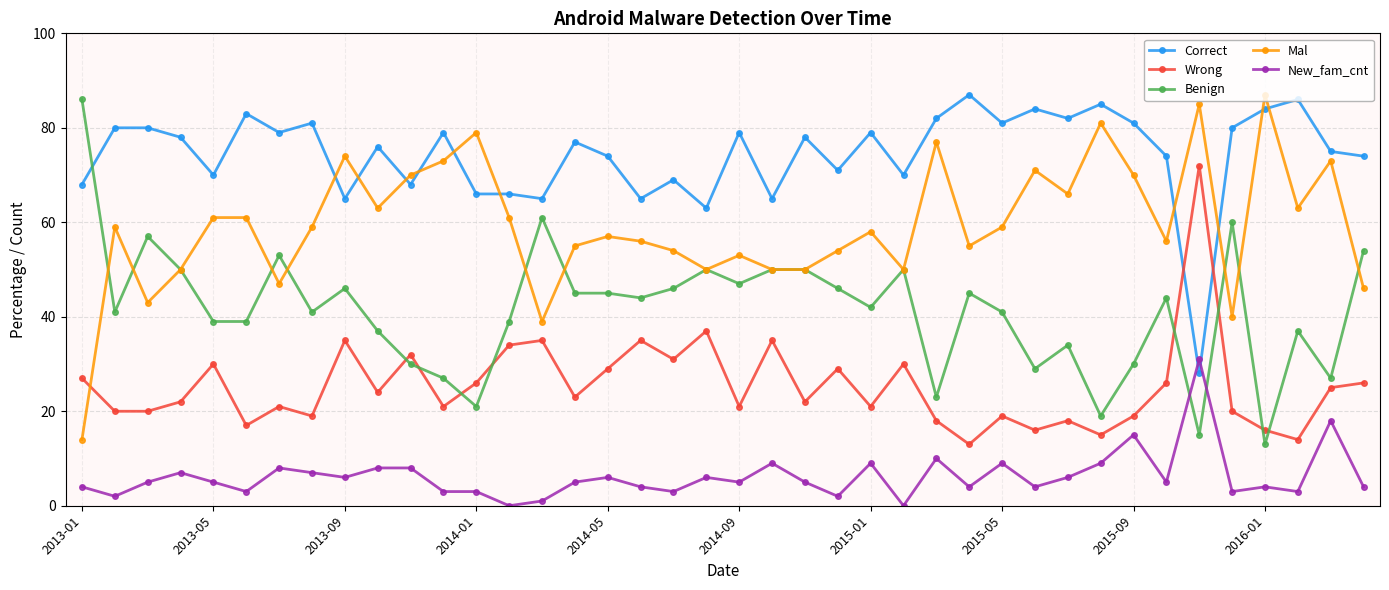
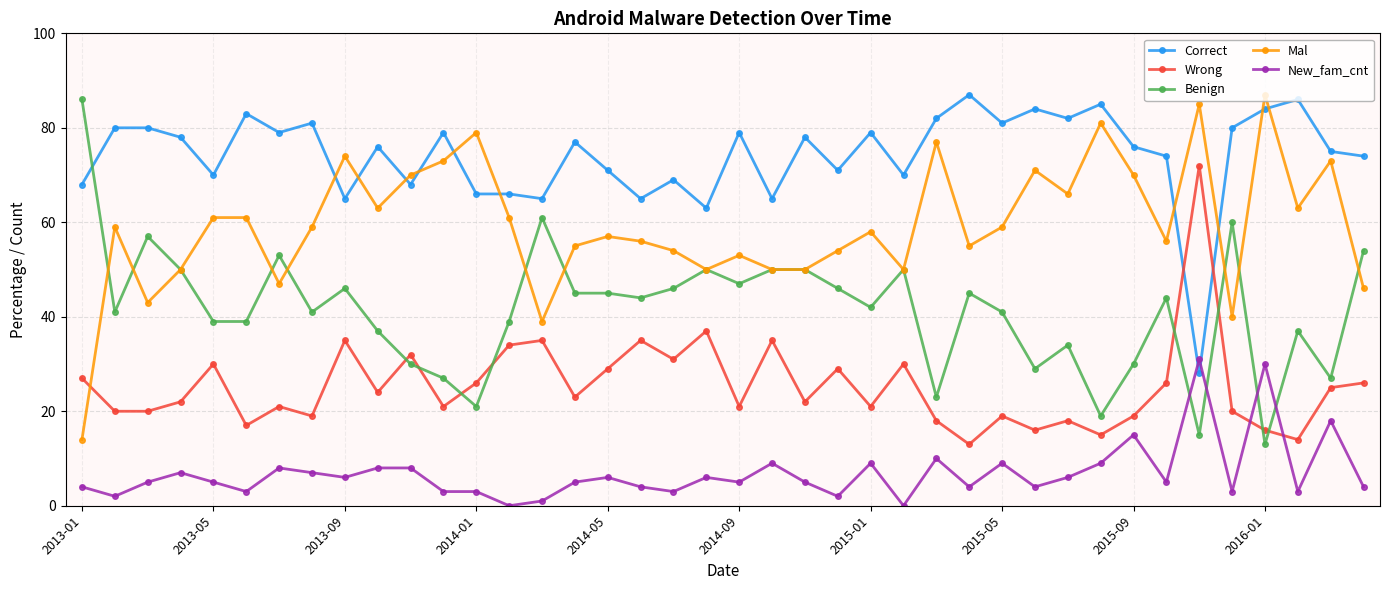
Correct, 2014-05: 74 -> 71
Correct, 2015-09: 81 -> 76
New_fam_cnt, 2016-01: 4 -> 30
